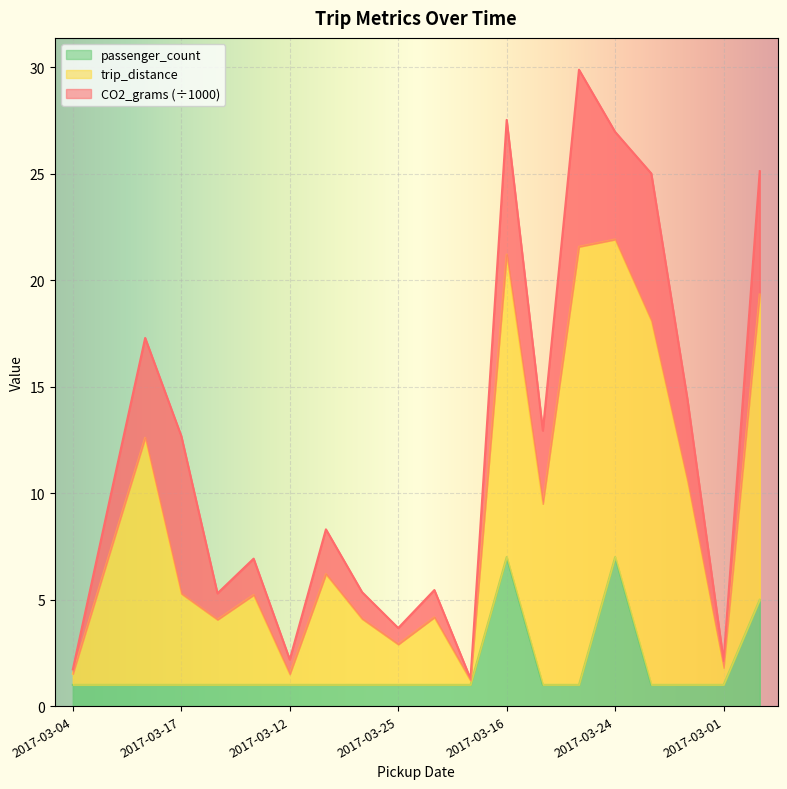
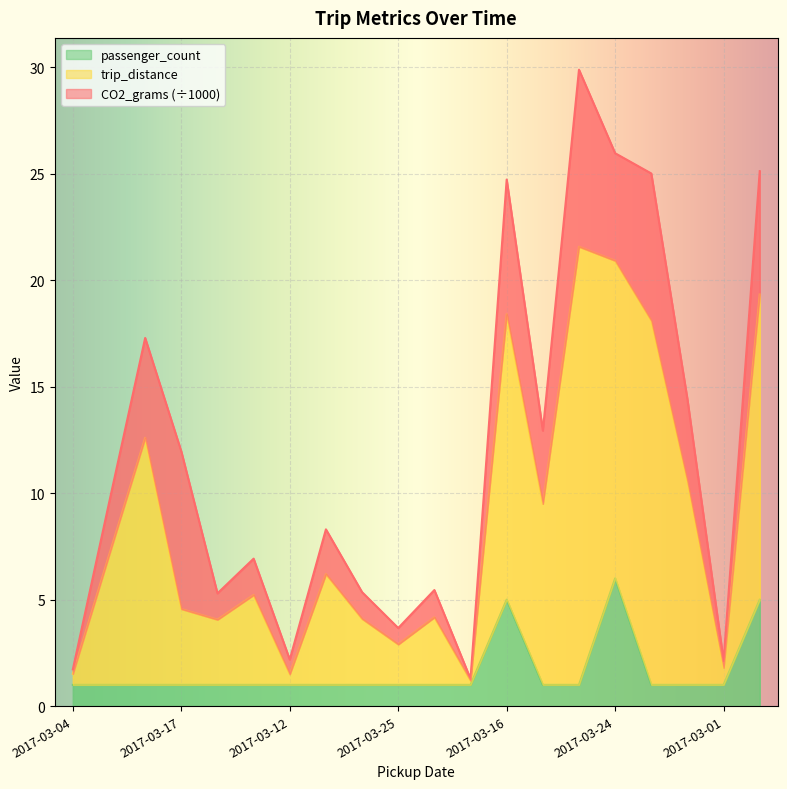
trip_distance, 2017-03-17: 4.3 -> 3.6
passenger_count, 2017-03-16: 7 -> 5
trip_distance, 2017-03-16: 14.2 -> 13.4
passenger_count, 2017-03-24: 7 -> 6
